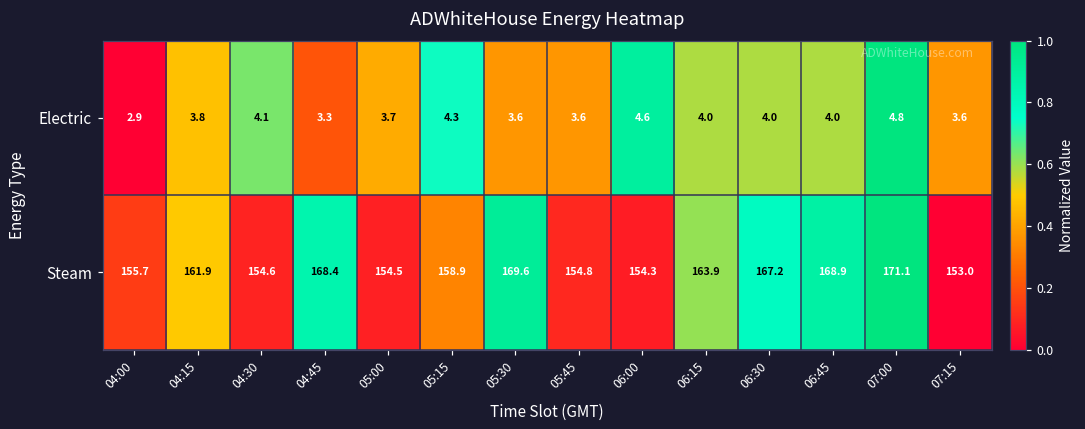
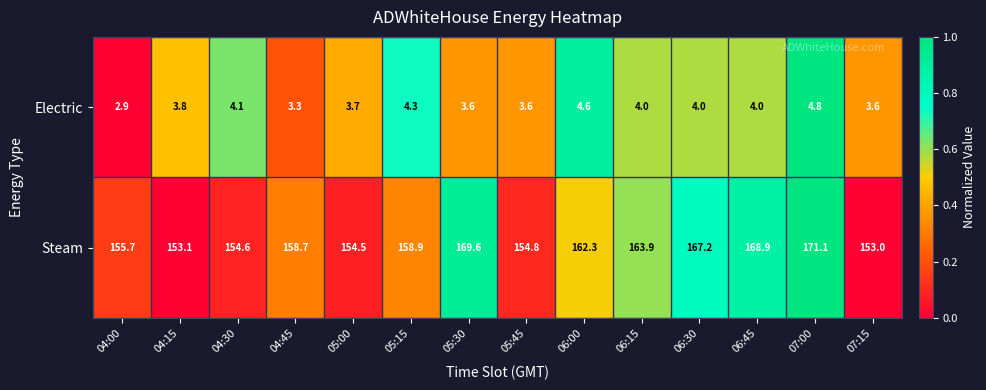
Steam, 04:15: 161.9 -> 153.1
Steam, 04:45: 168.4 -> 158.7
Steam, 06:00: 154.3 -> 162.3
